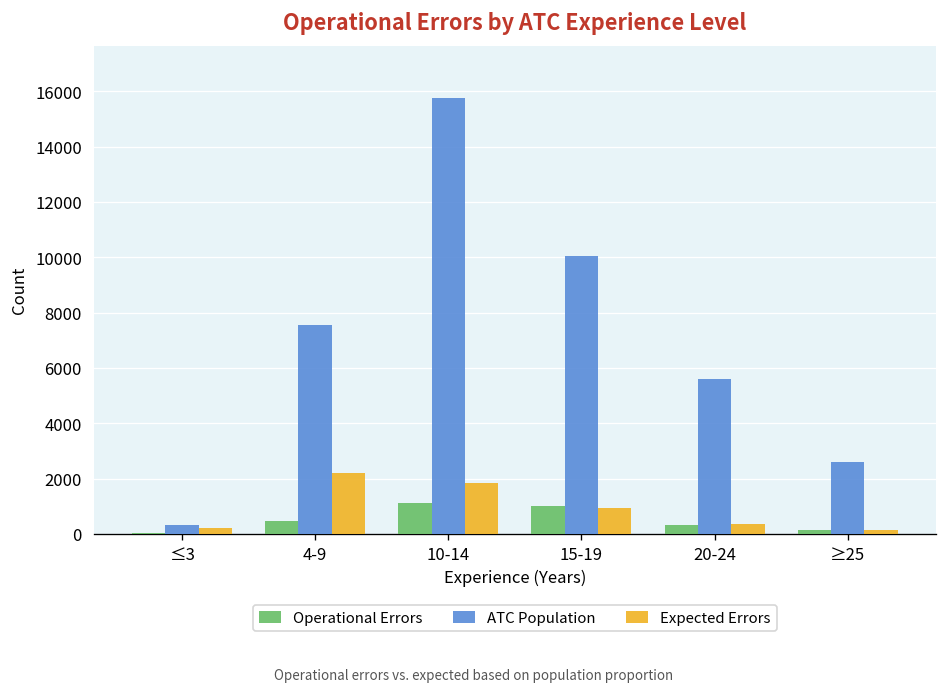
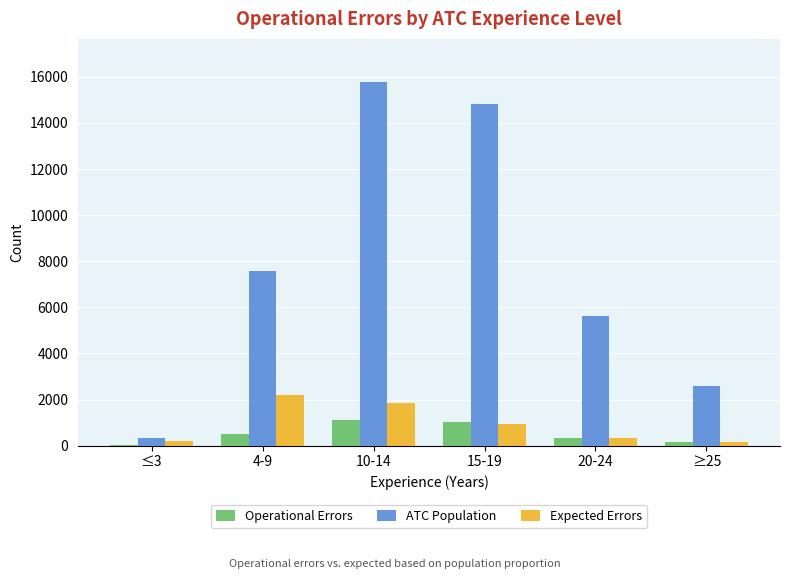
ATC Population, 15-19: 10100 -> 14800
